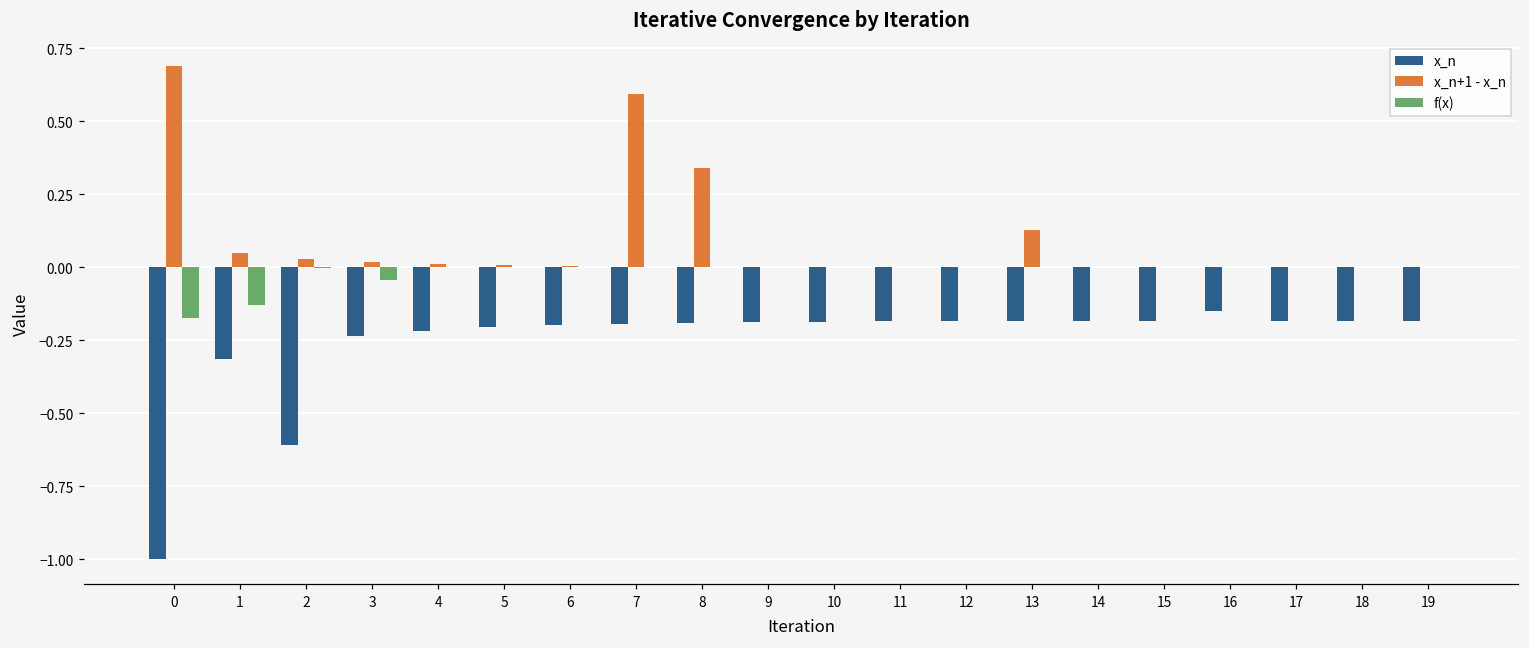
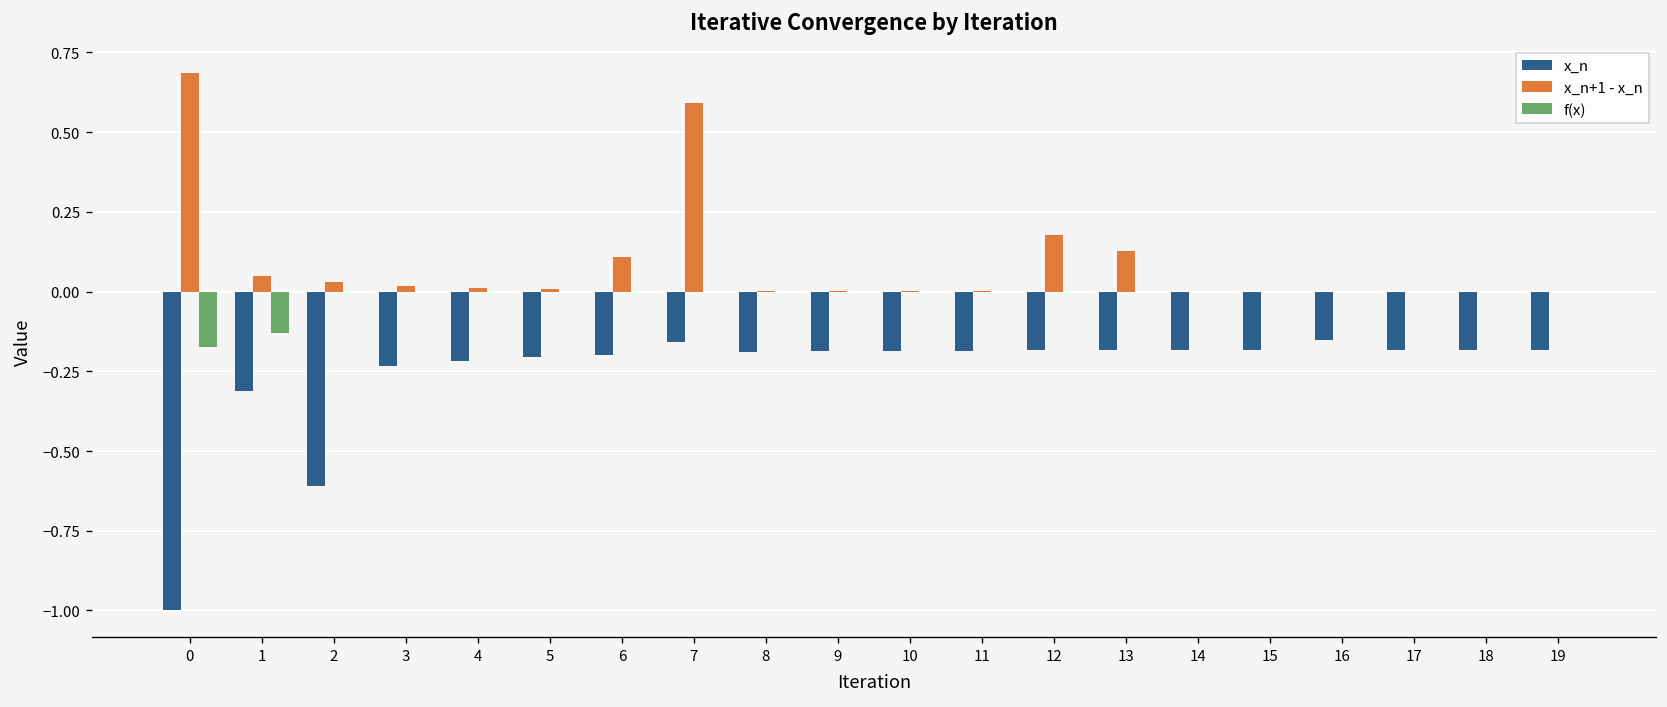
f(x), 3: -0.04 -> 0.00
x_n+1 - x_n, 6: 0.00 -> 0.11
x_n, 7: -0.19 -> -0.16
x_n+1 - x_n, 8: 0.34 -> 0.00
x_n+1 - x_n, 12: 0.00 -> 0.18
